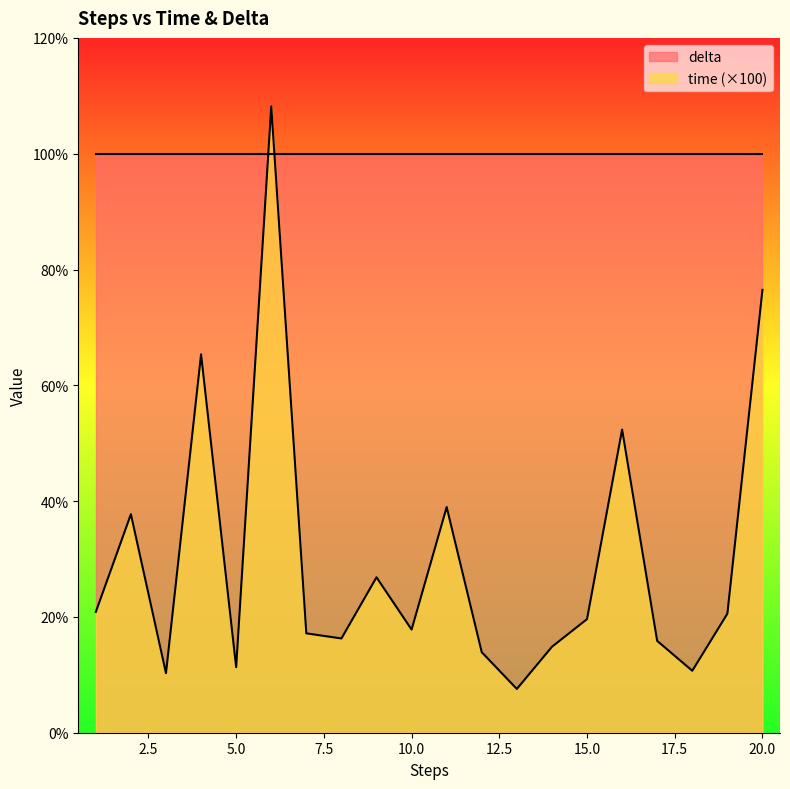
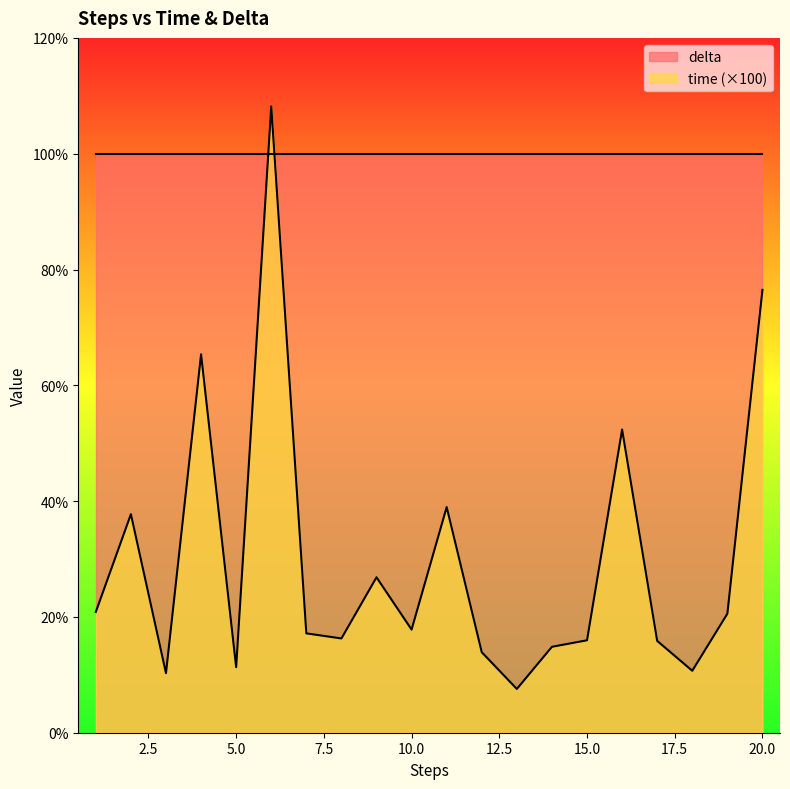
time (×100), 15.0: 20% -> 16%
